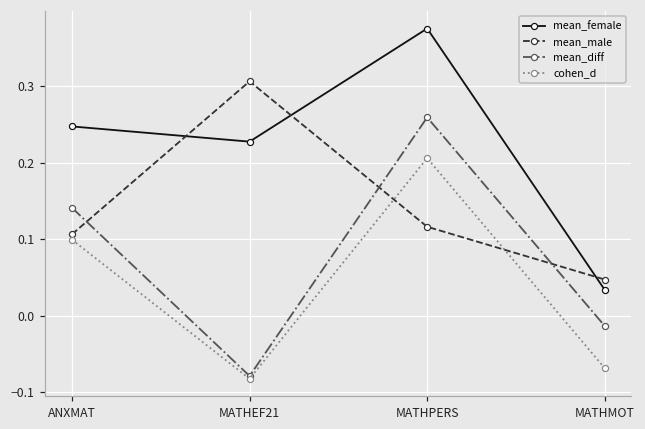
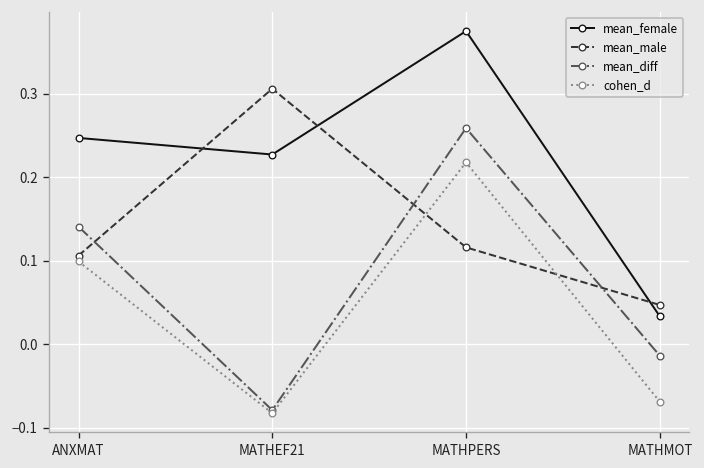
cohen_d, MATHPERS: 0.21 -> 0.22
